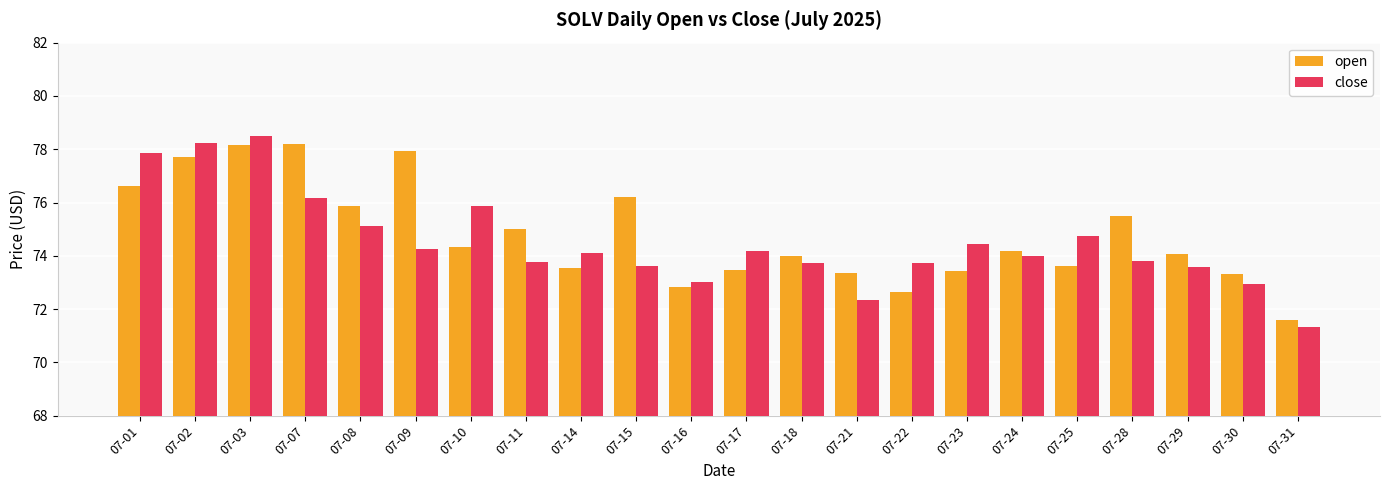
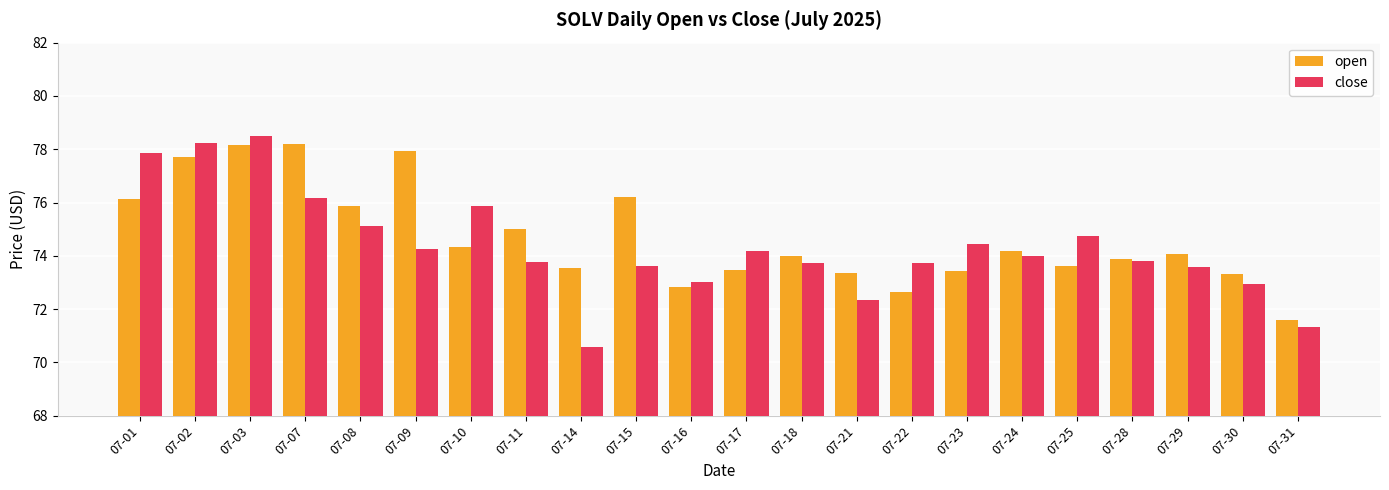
open, 07-01: 76.6 -> 76.2
close, 07-14: 74.1 -> 70.6
open, 07-28: 75.5 -> 73.9
